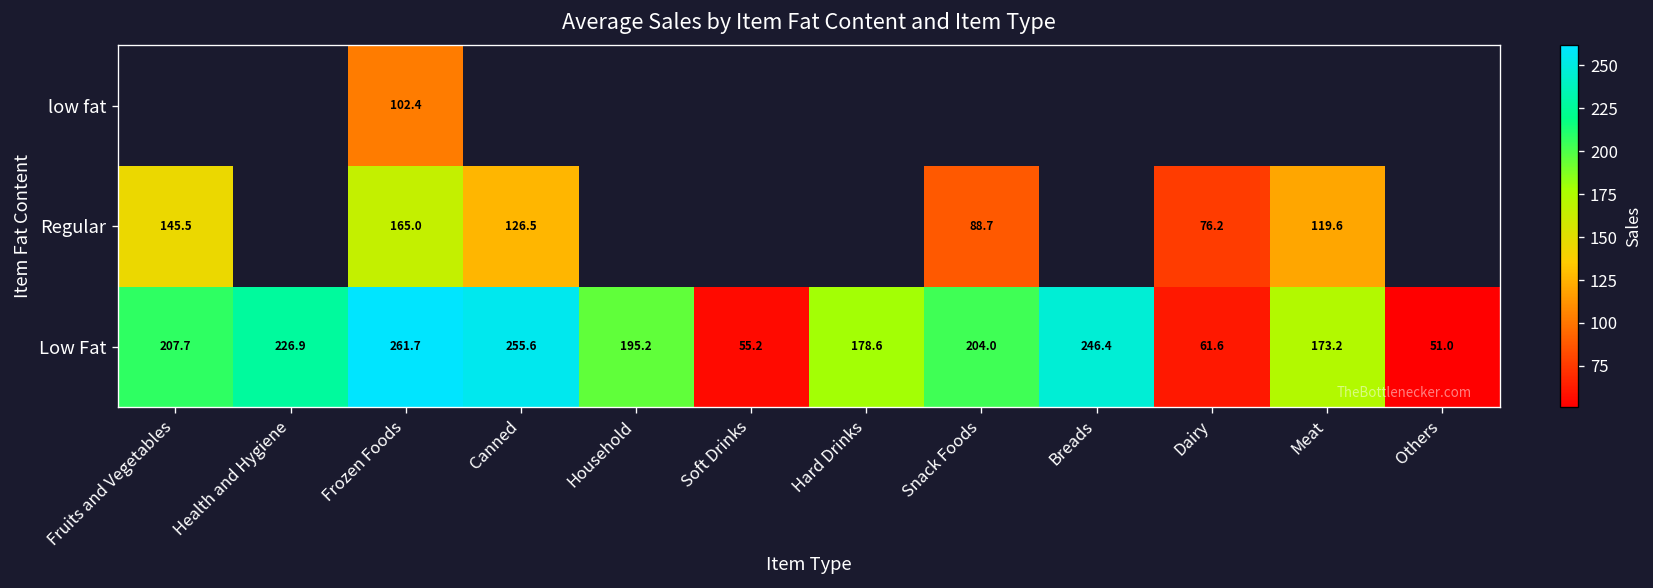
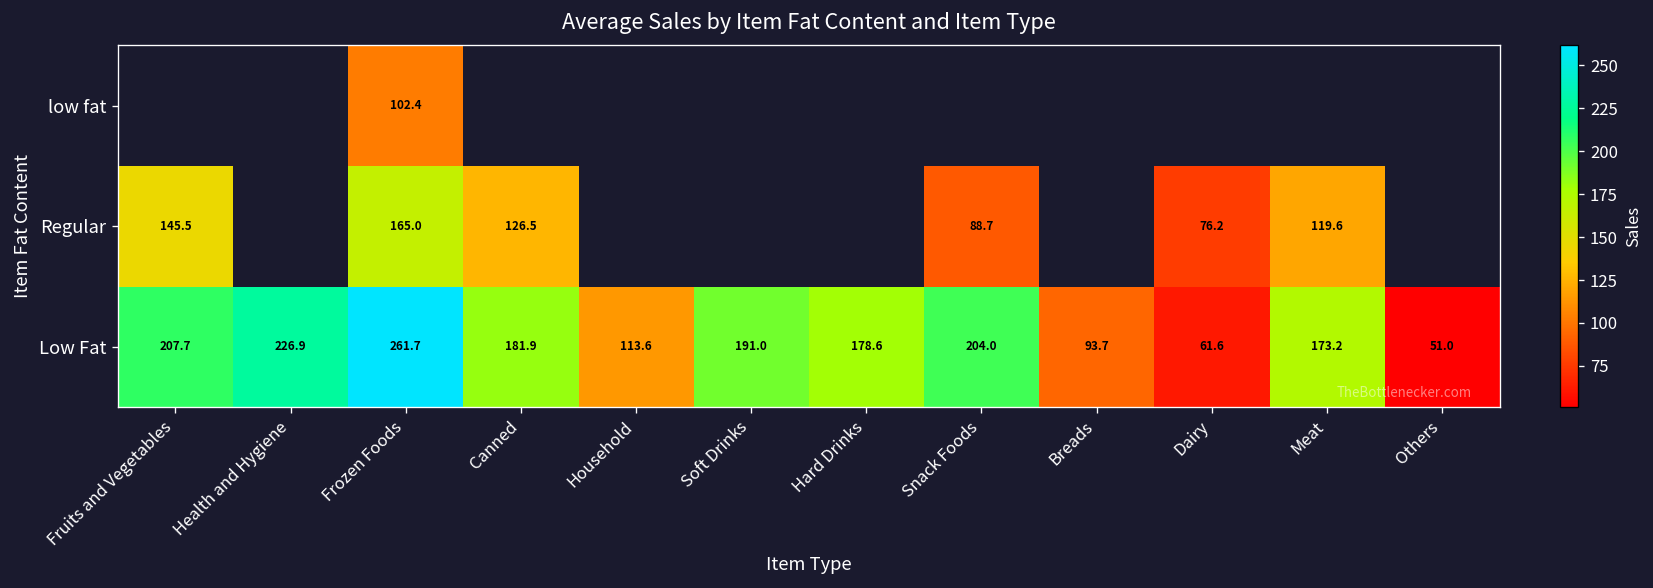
Low Fat, Canned: 255.6 -> 181.9
Low Fat, Household: 195.2 -> 113.6
Low Fat, Soft Drinks: 55.2 -> 191.0
Low Fat, Breads: 246.4 -> 93.7
